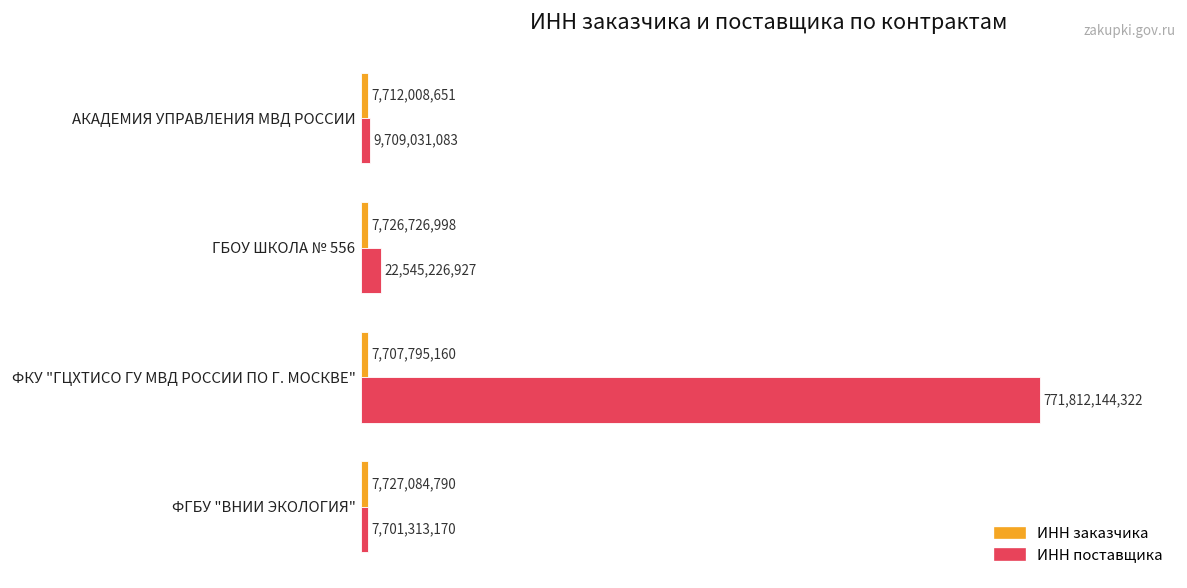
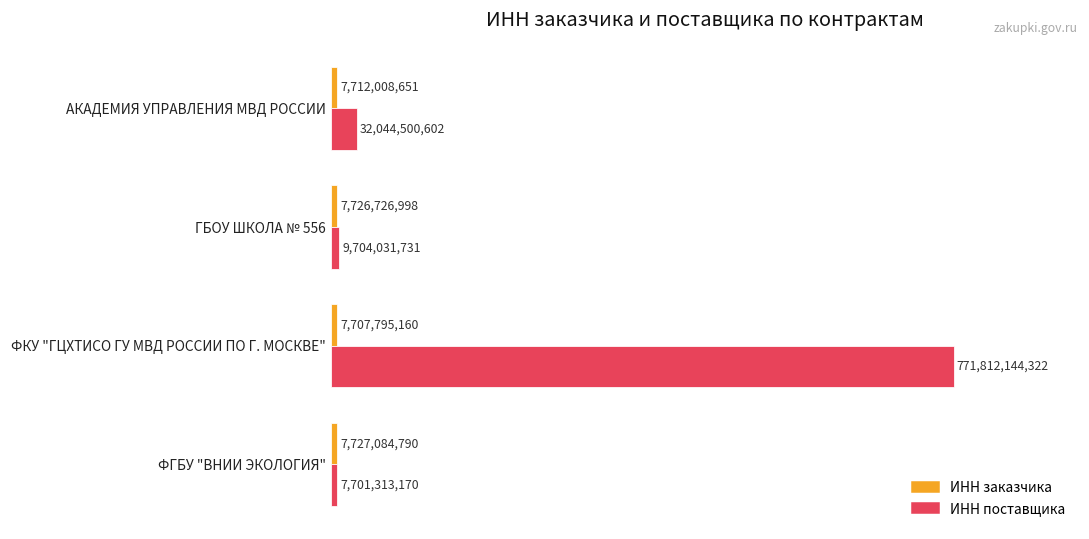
ИНН поставщика, АКАДЕМИЯ УПРАВЛЕНИЯ МВД РОССИИ: 9,709,031,083 -> 32,044,500,602
ИНН поставщика, ГБОУ ШКОЛА № 556: 22,545,226,927 -> 9,704,031,731
